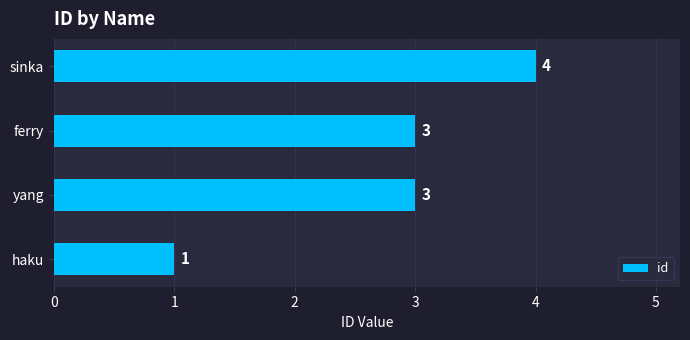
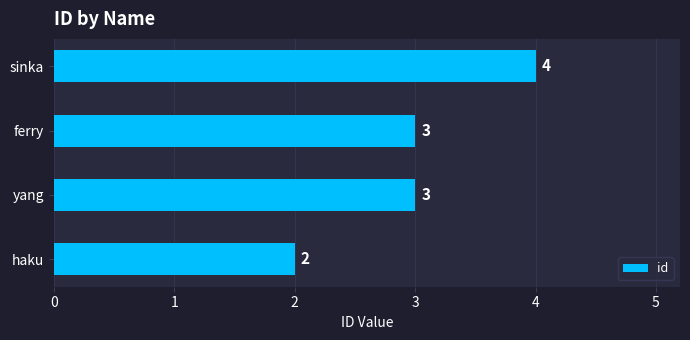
haku: 1 -> 2
